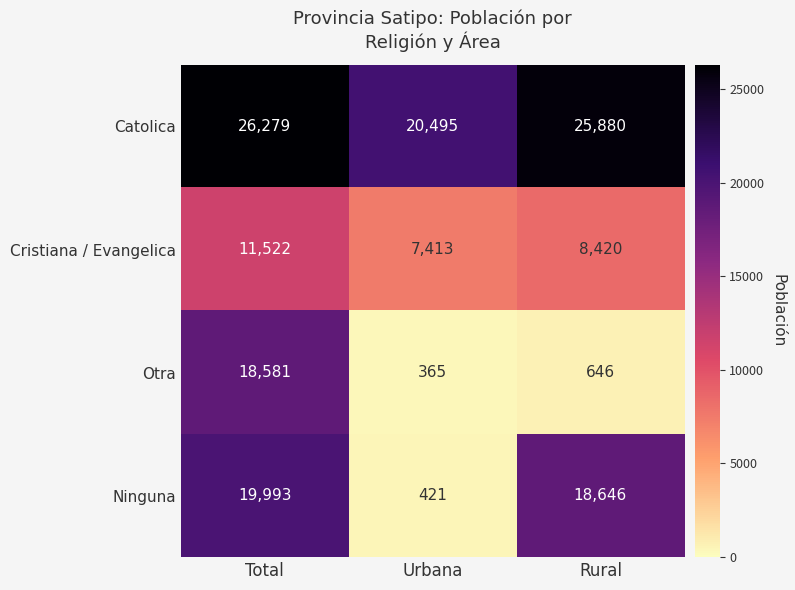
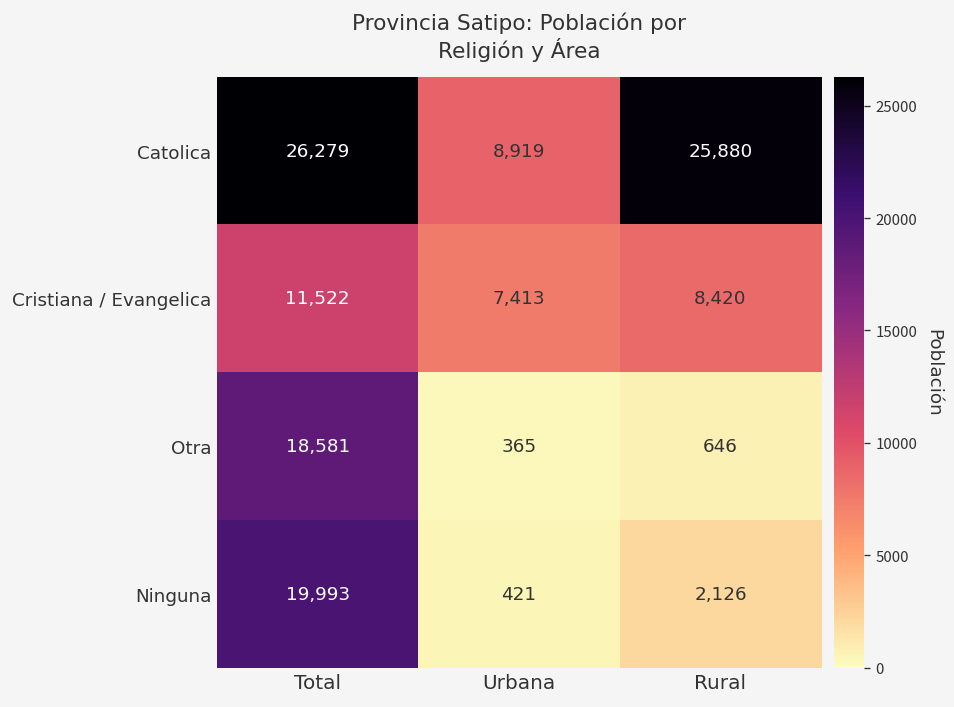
Catolica, Urbana: 20,495 -> 8,919
Ninguna, Rural: 18,646 -> 2,126
